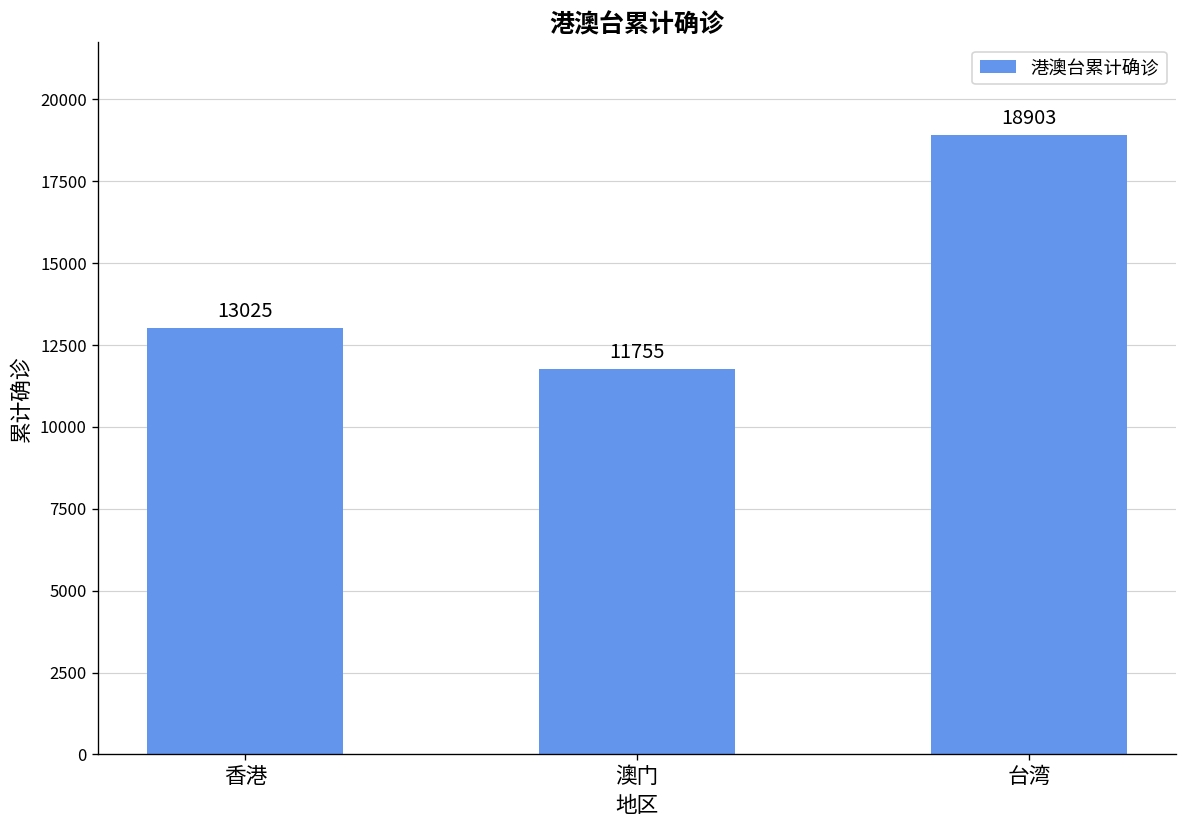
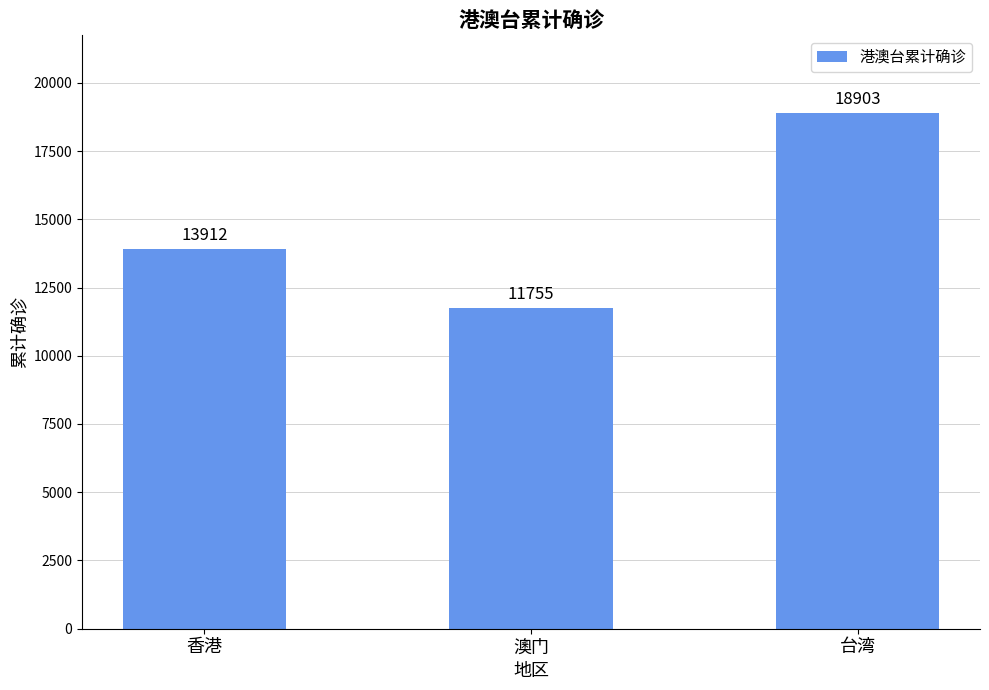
香港: 13025 -> 13912
